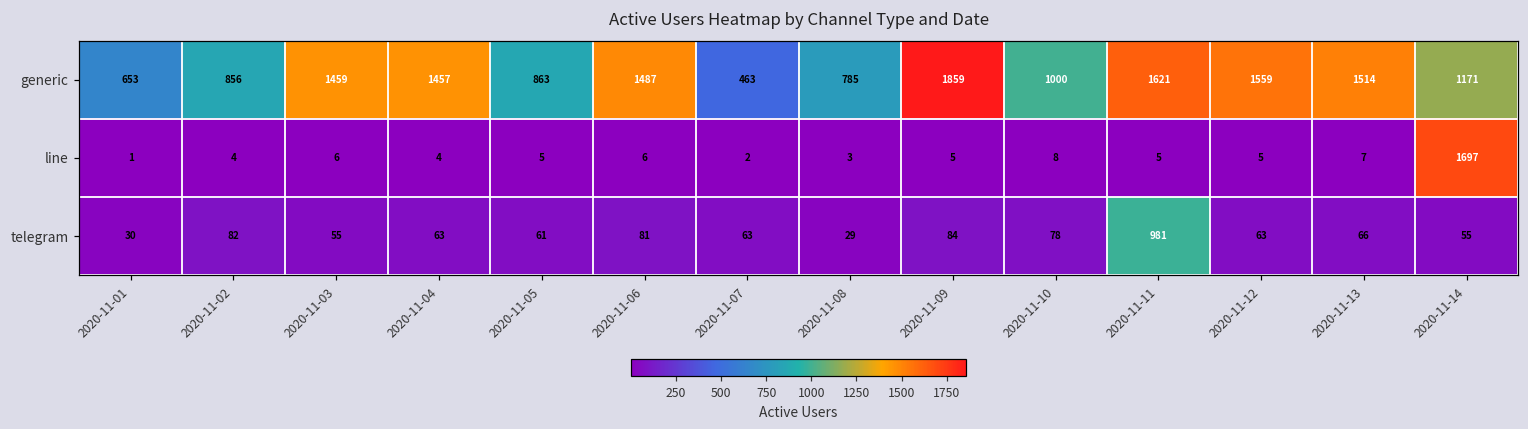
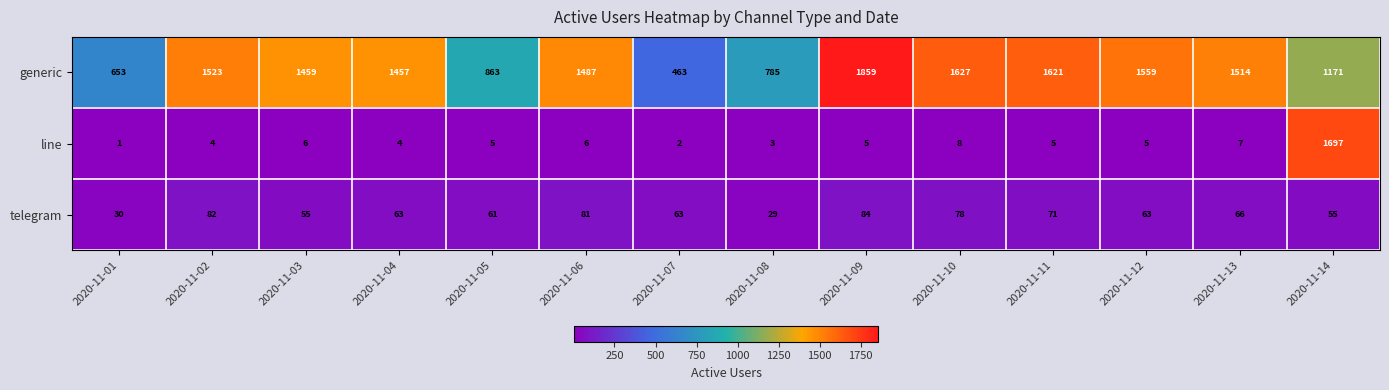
generic, 2020-11-02: 856 -> 1523
generic, 2020-11-10: 1000 -> 1627
telegram, 2020-11-11: 981 -> 71
